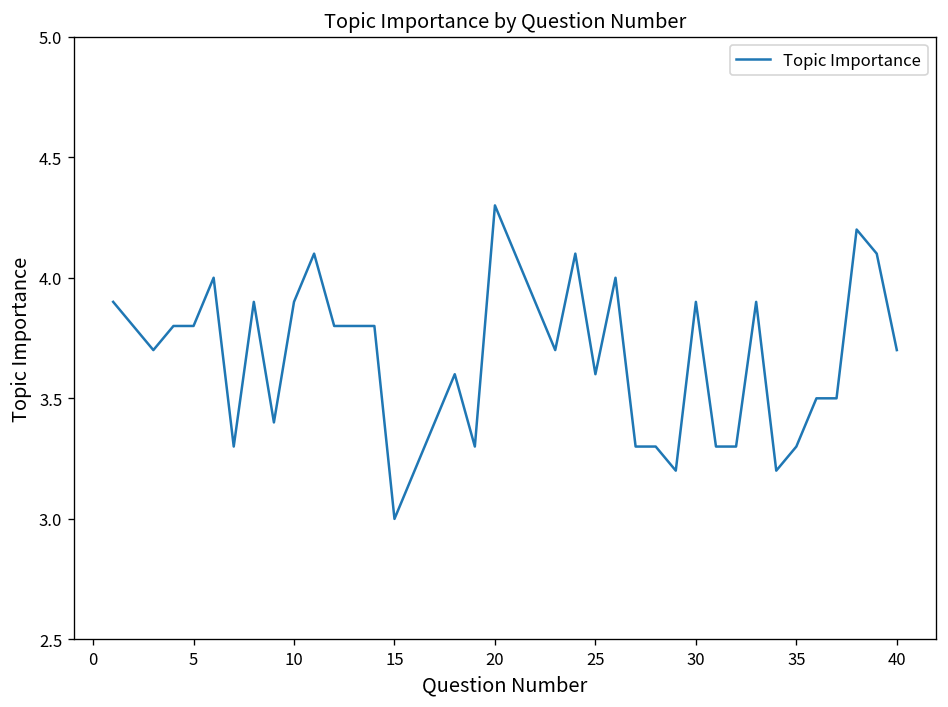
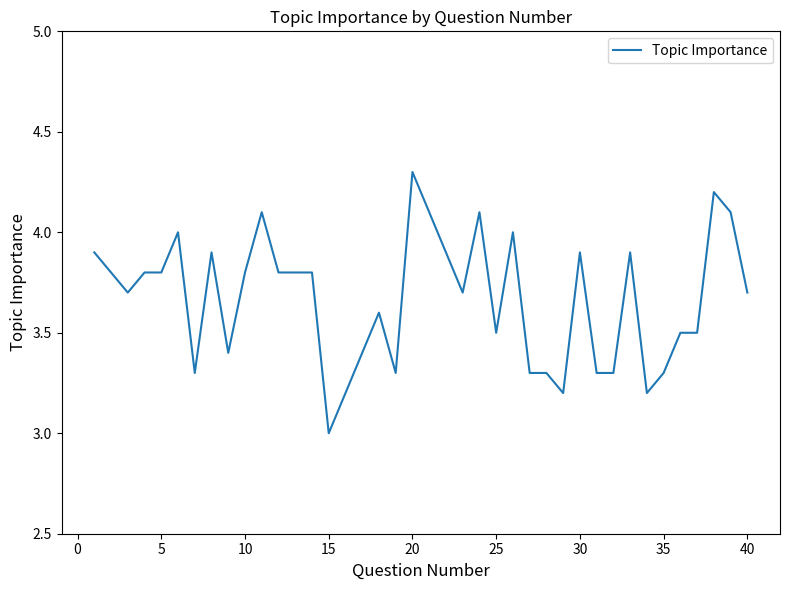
10: 3.9 -> 3.8
25: 3.6 -> 3.5
